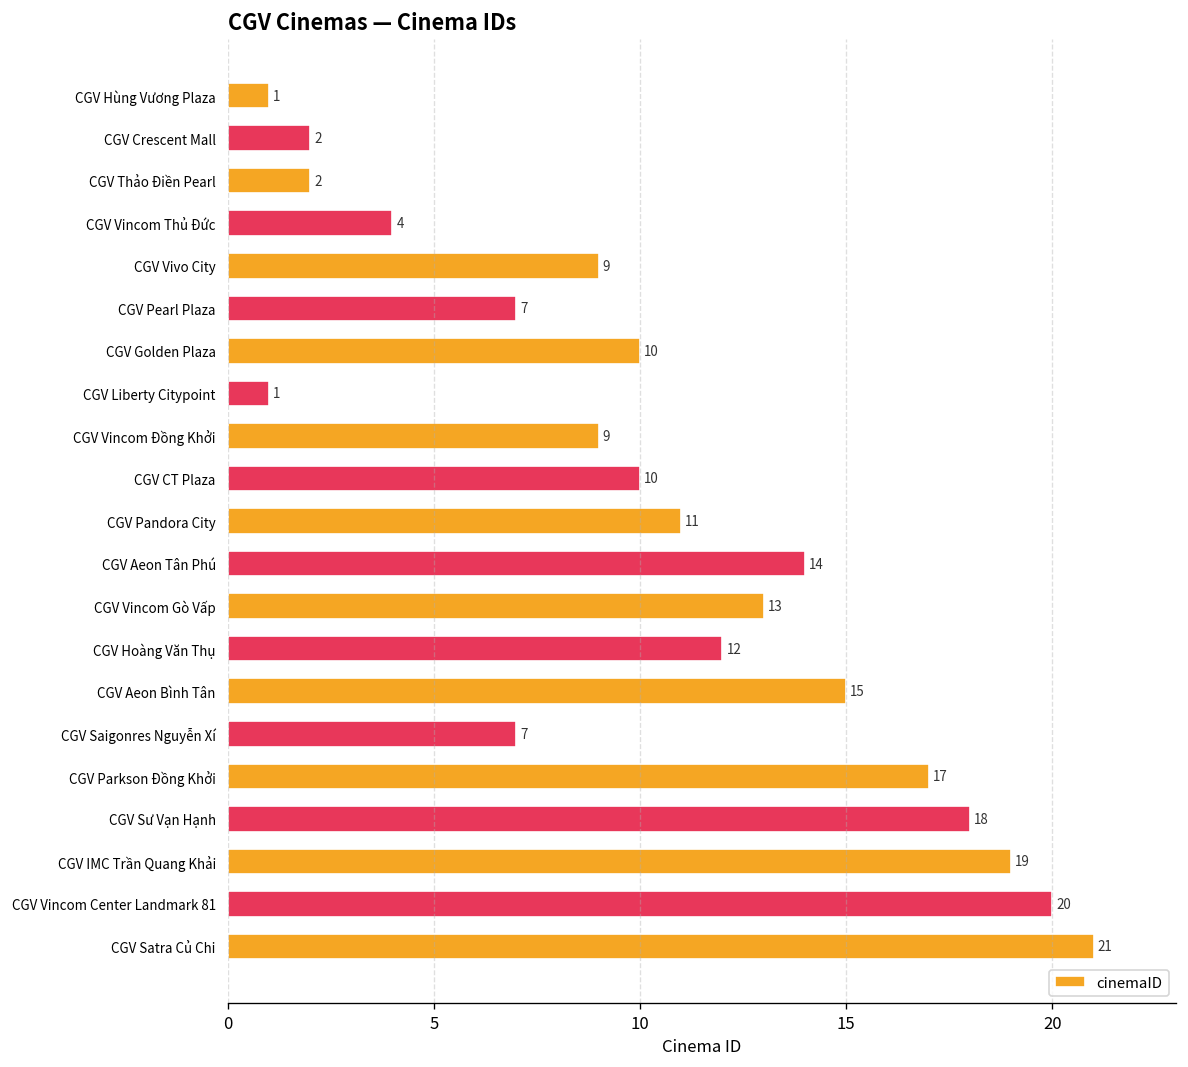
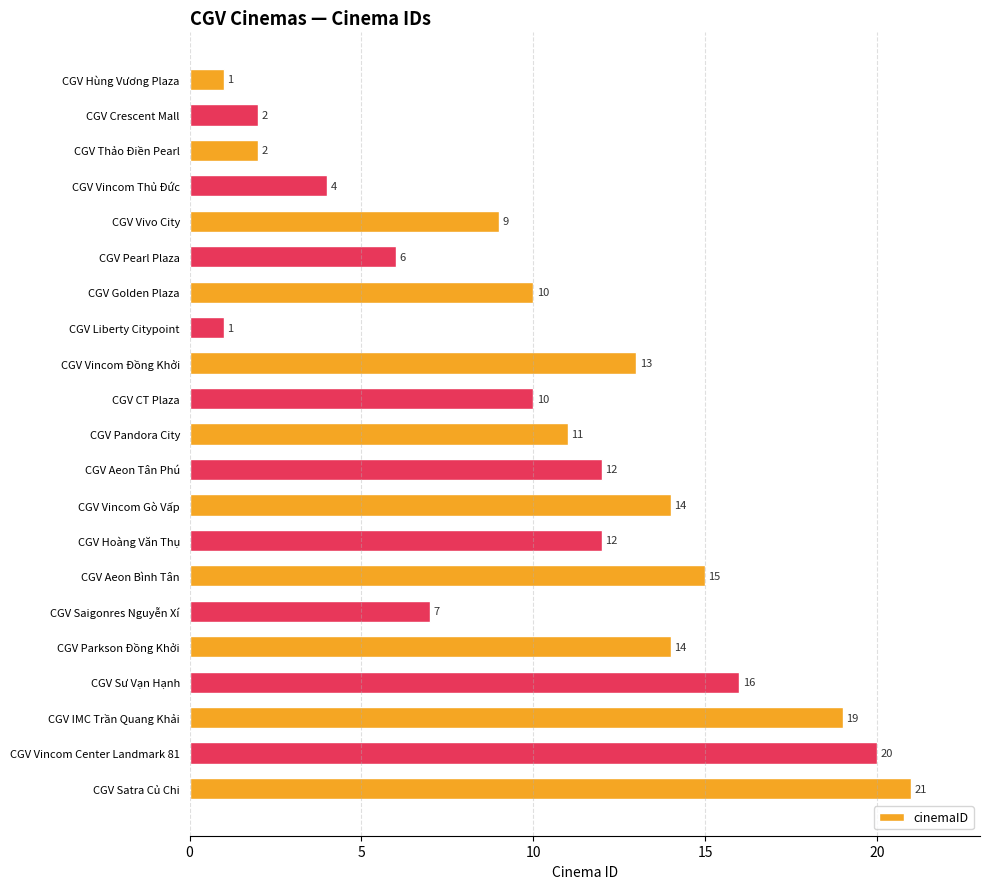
CGV Pearl Plaza: 7 -> 6
CGV Vincom Đồng Khởi: 9 -> 13
CGV Aeon Tân Phú: 14 -> 12
CGV Vincom Gò Vấp: 13 -> 14
CGV Parkson Đồng Khởi: 17 -> 14
CGV Sư Vạn Hạnh: 18 -> 16
